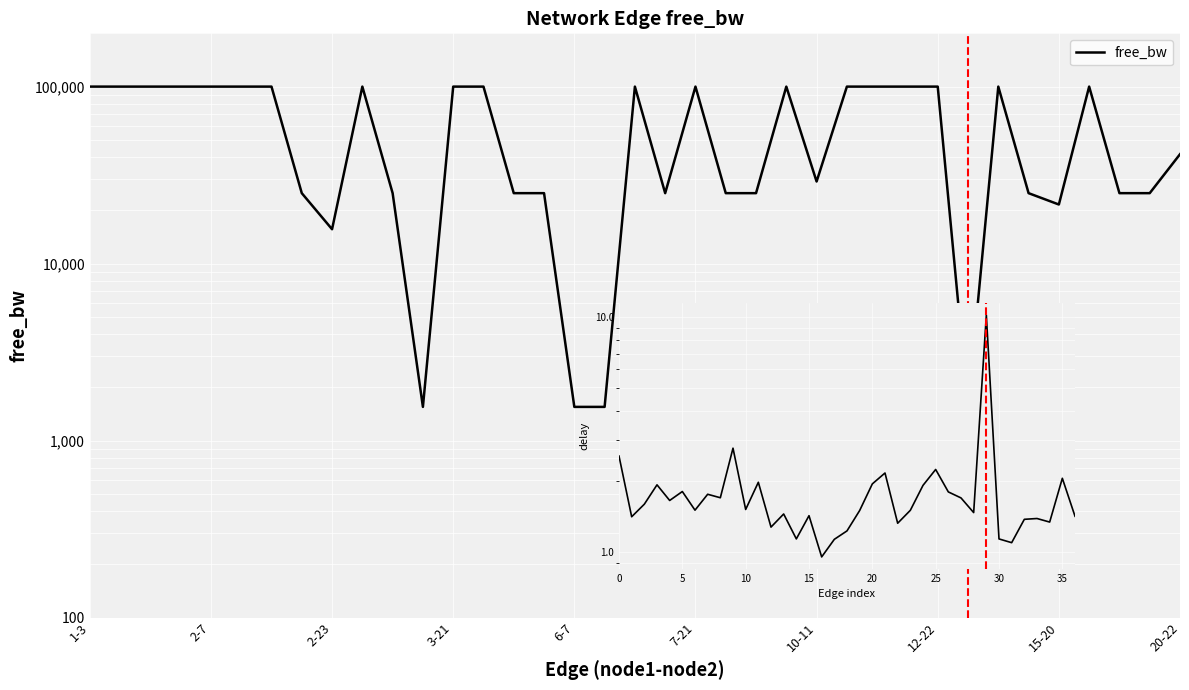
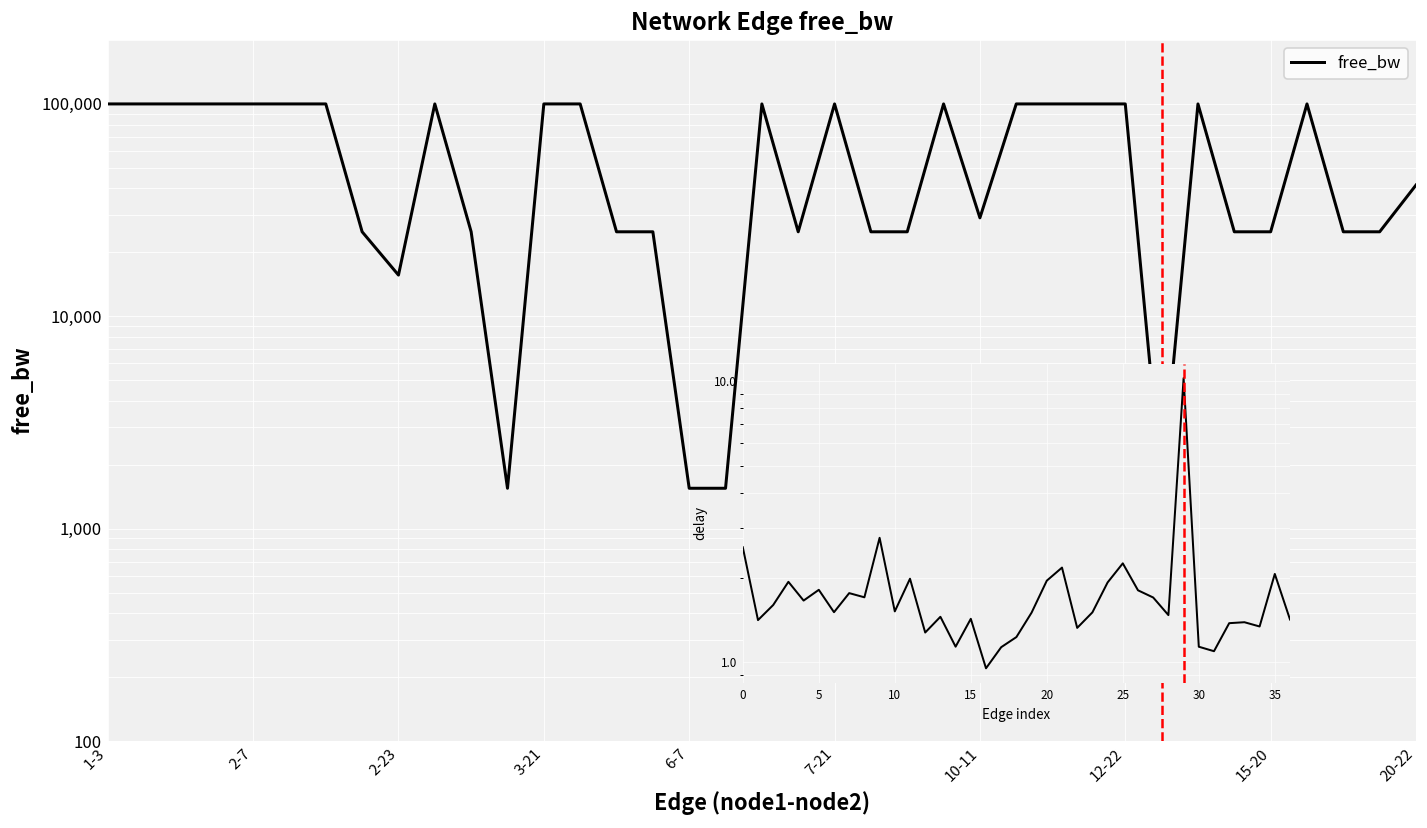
Network Edge free_bw, 15-20: 22,000 -> 25,000
